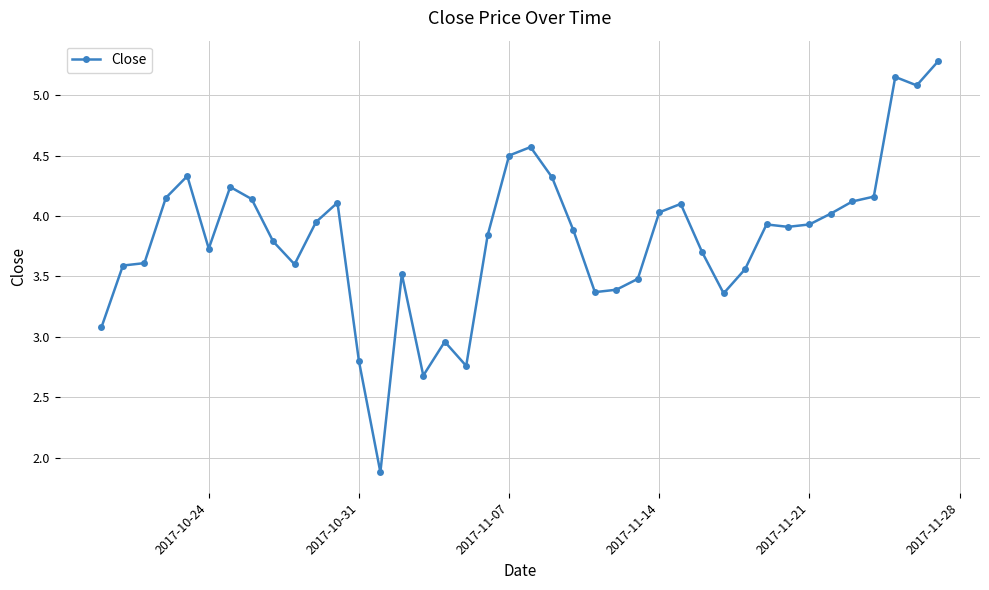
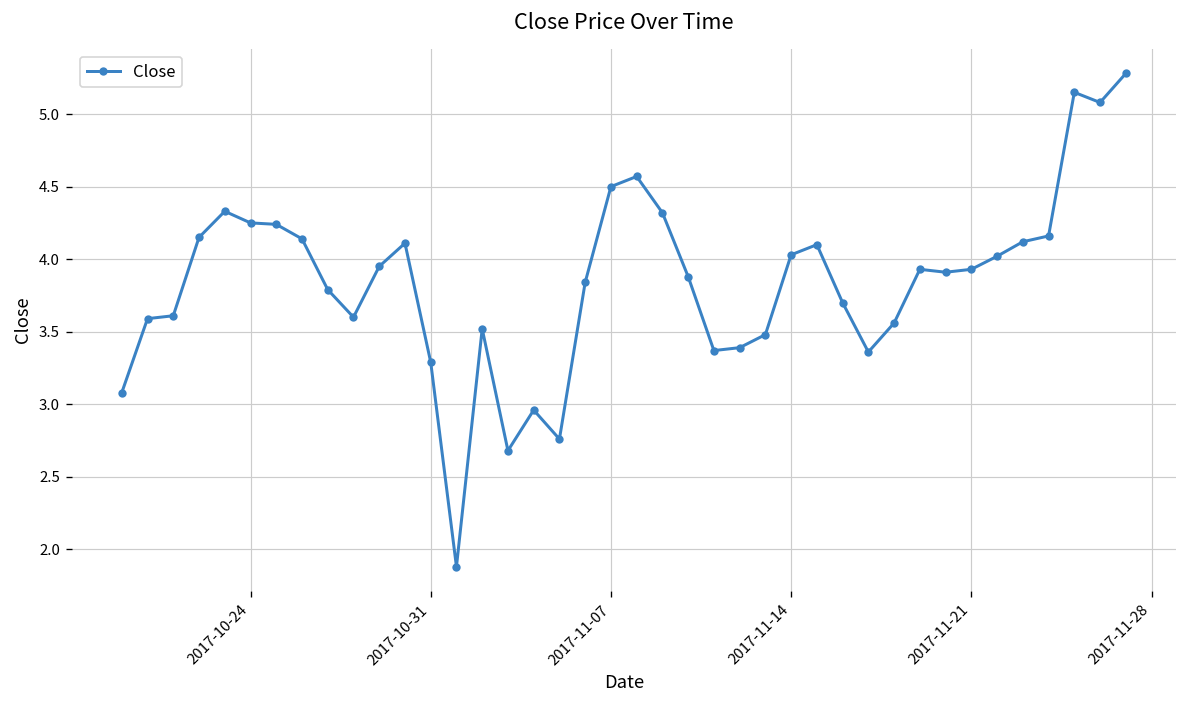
2017-10-24: 3.73 -> 4.25
2017-10-31: 2.80 -> 3.29
